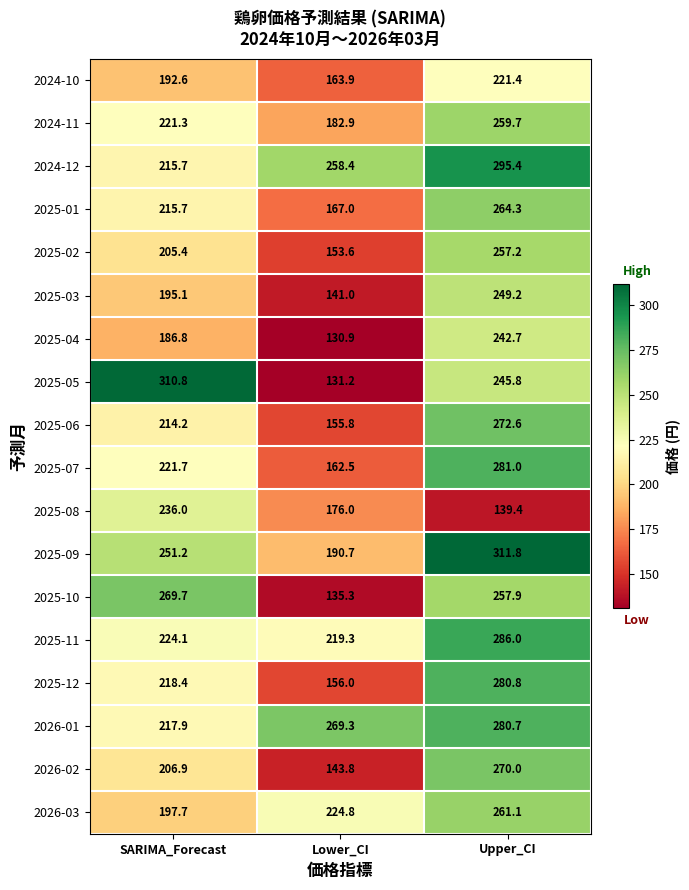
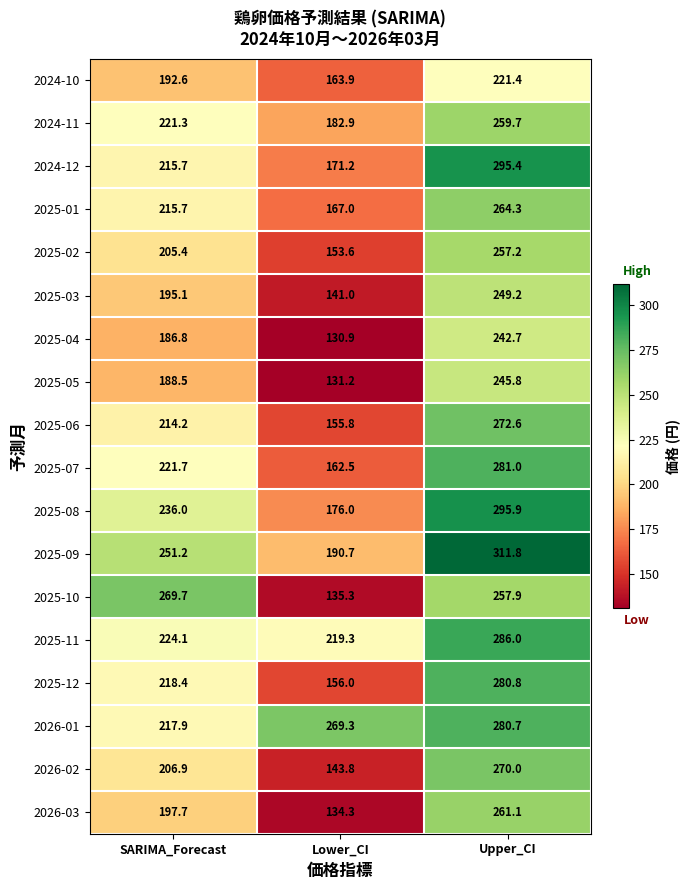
2024-12, Lower_CI: 258.4 -> 171.2
2025-05, SARIMA_Forecast: 310.8 -> 188.5
2025-08, Upper_CI: 139.4 -> 295.9
2026-03, Lower_CI: 224.8 -> 134.3
